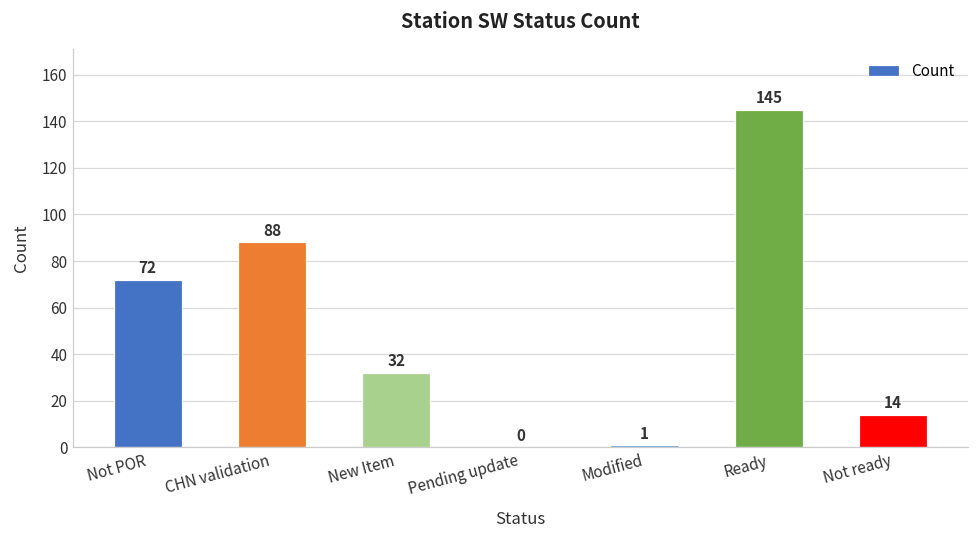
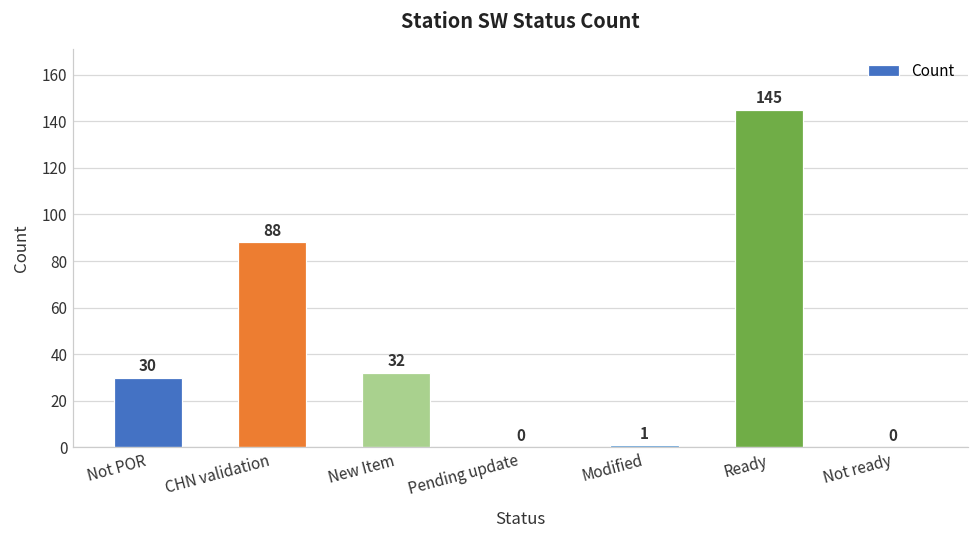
Not POR: 72 -> 30
Not ready: 14 -> 0
